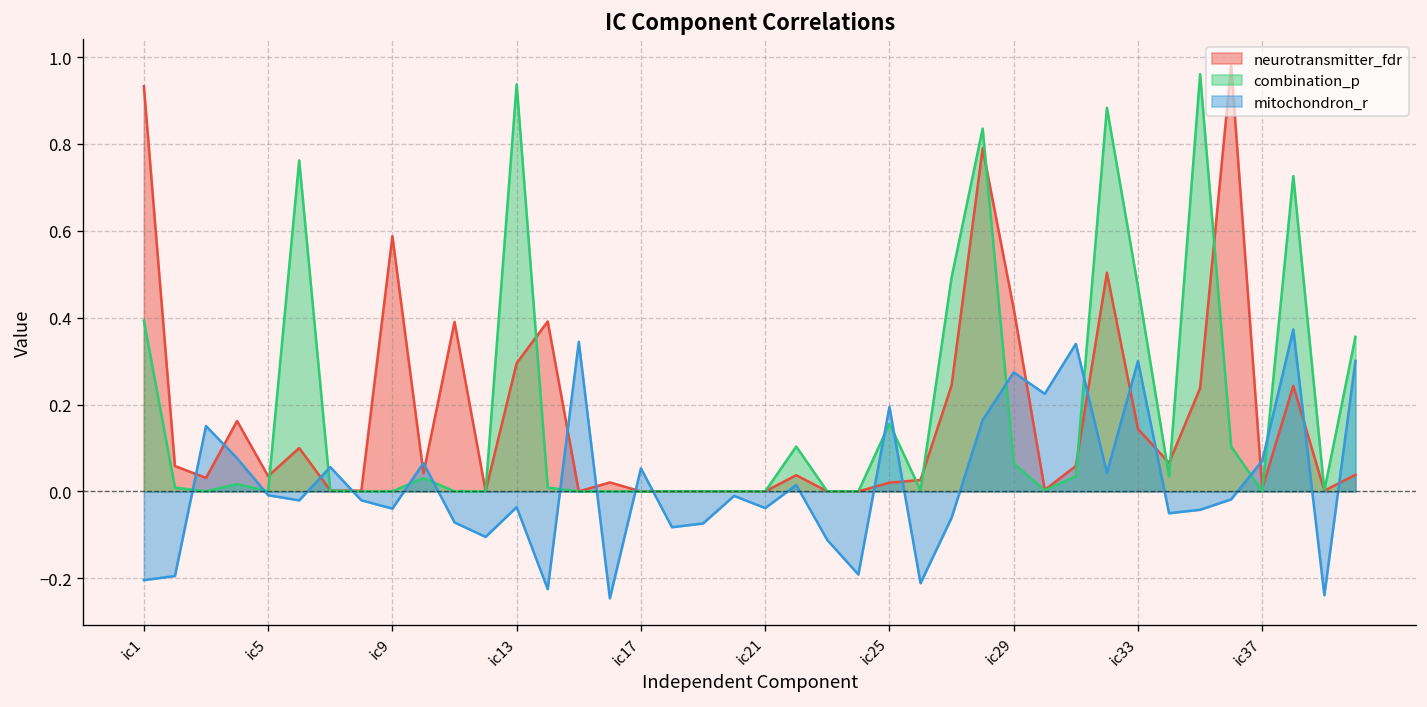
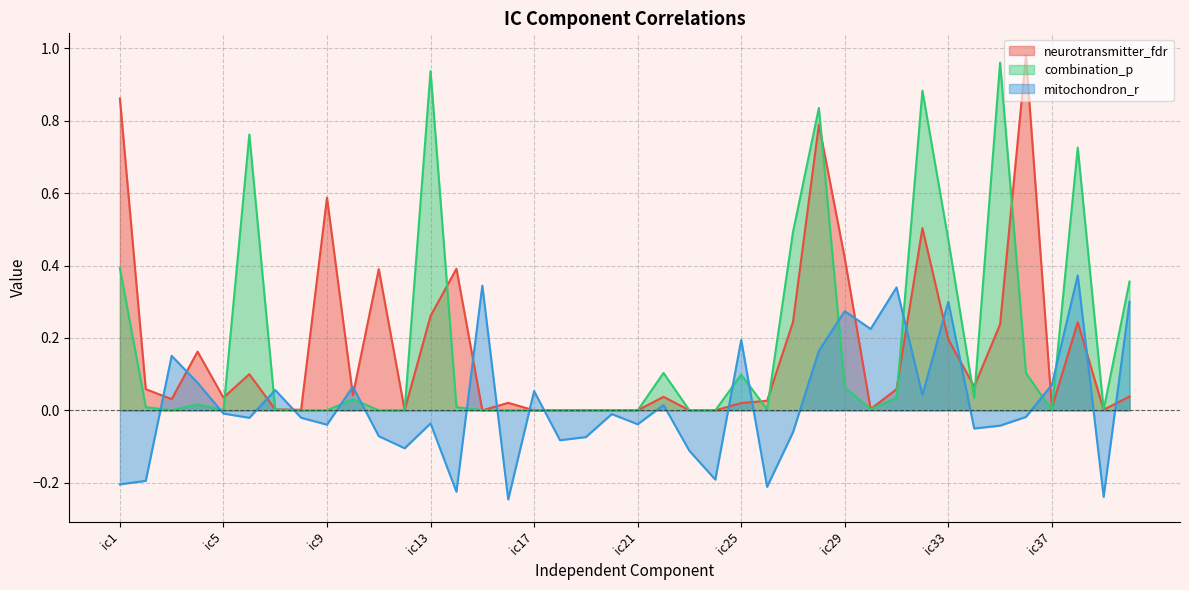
neurotransmitter_fdr, ic1: 0.93 -> 0.86
neurotransmitter_fdr, ic13: 0.30 -> 0.26
combination_p, ic25: 0.16 -> 0.10
neurotransmitter_fdr, ic33: 0.14 -> 0.20
